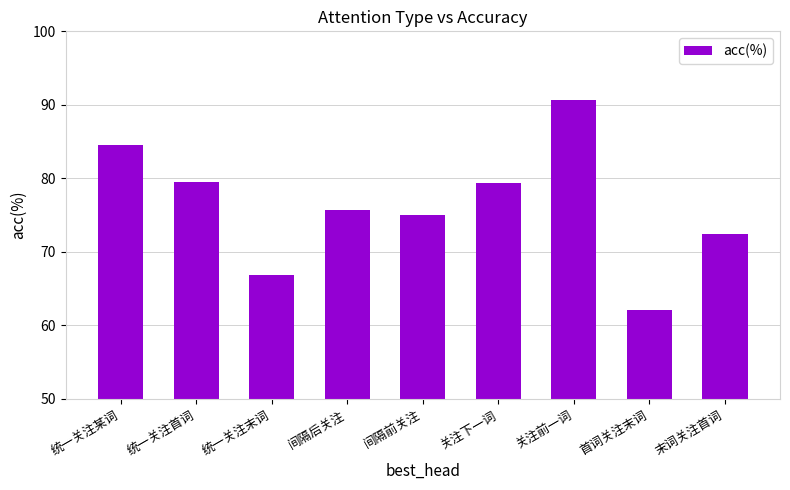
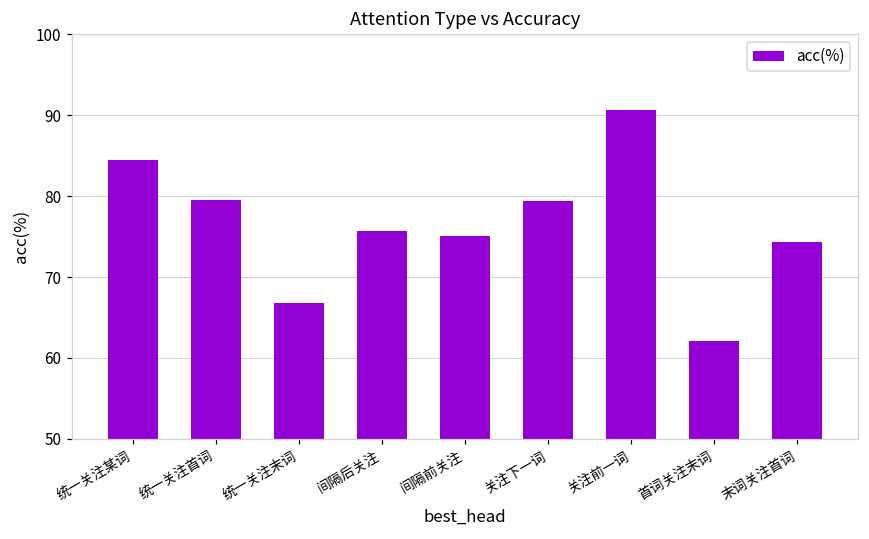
末词关注首词: 72 -> 74
